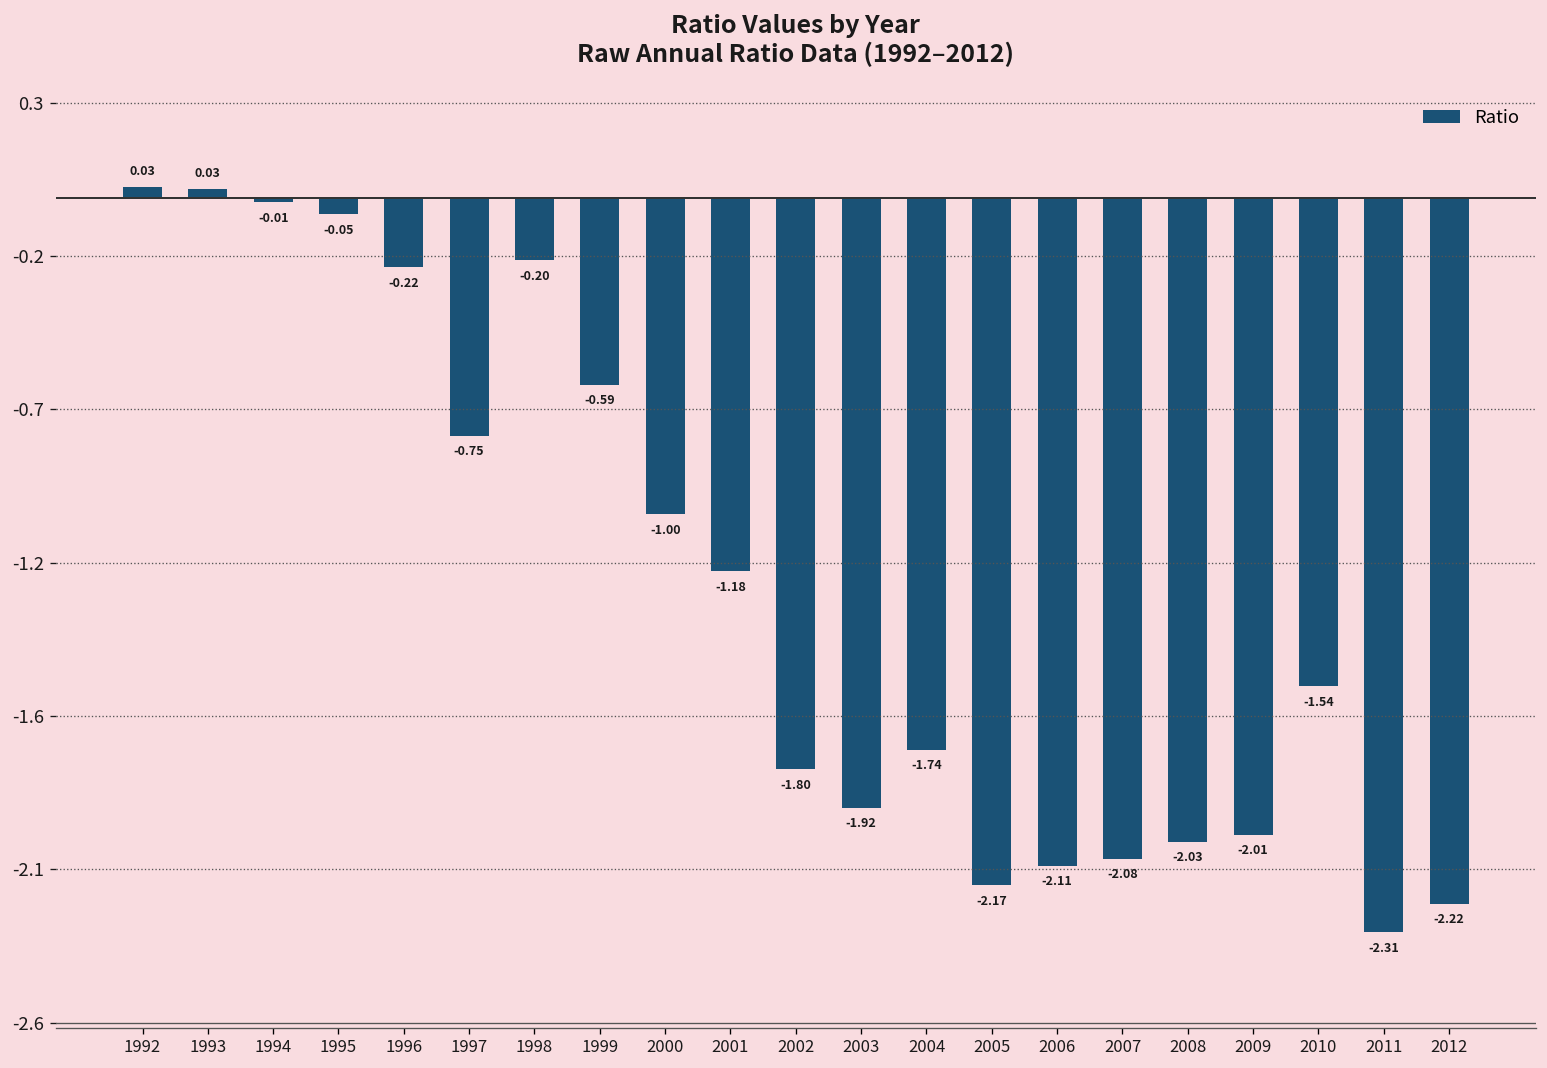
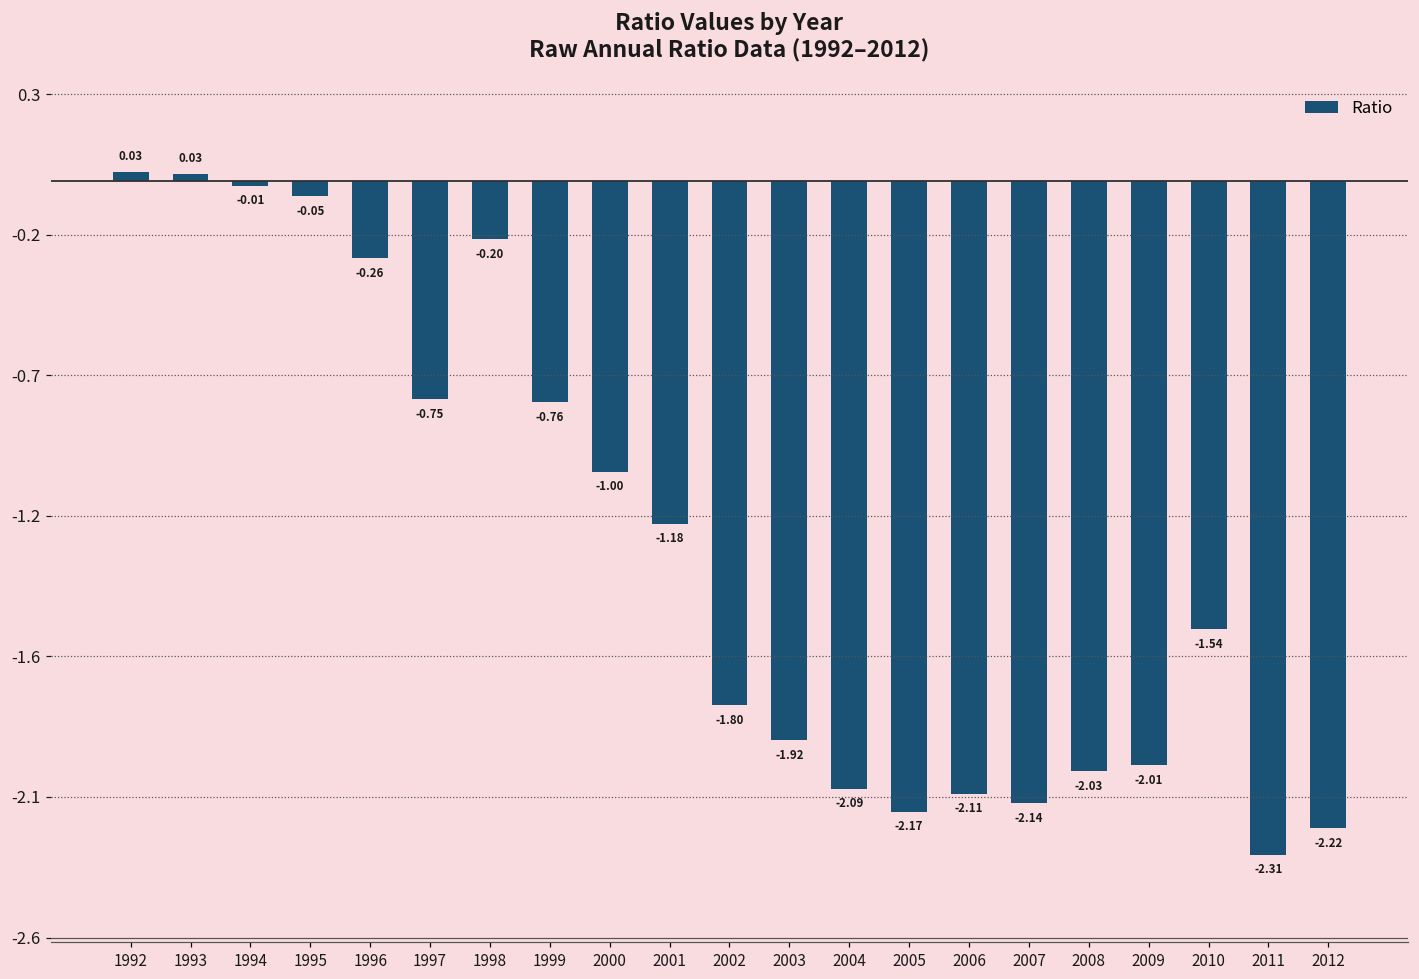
1996: -0.22 -> -0.26
1999: -0.59 -> -0.76
2004: -1.74 -> -2.09
2007: -2.08 -> -2.14
